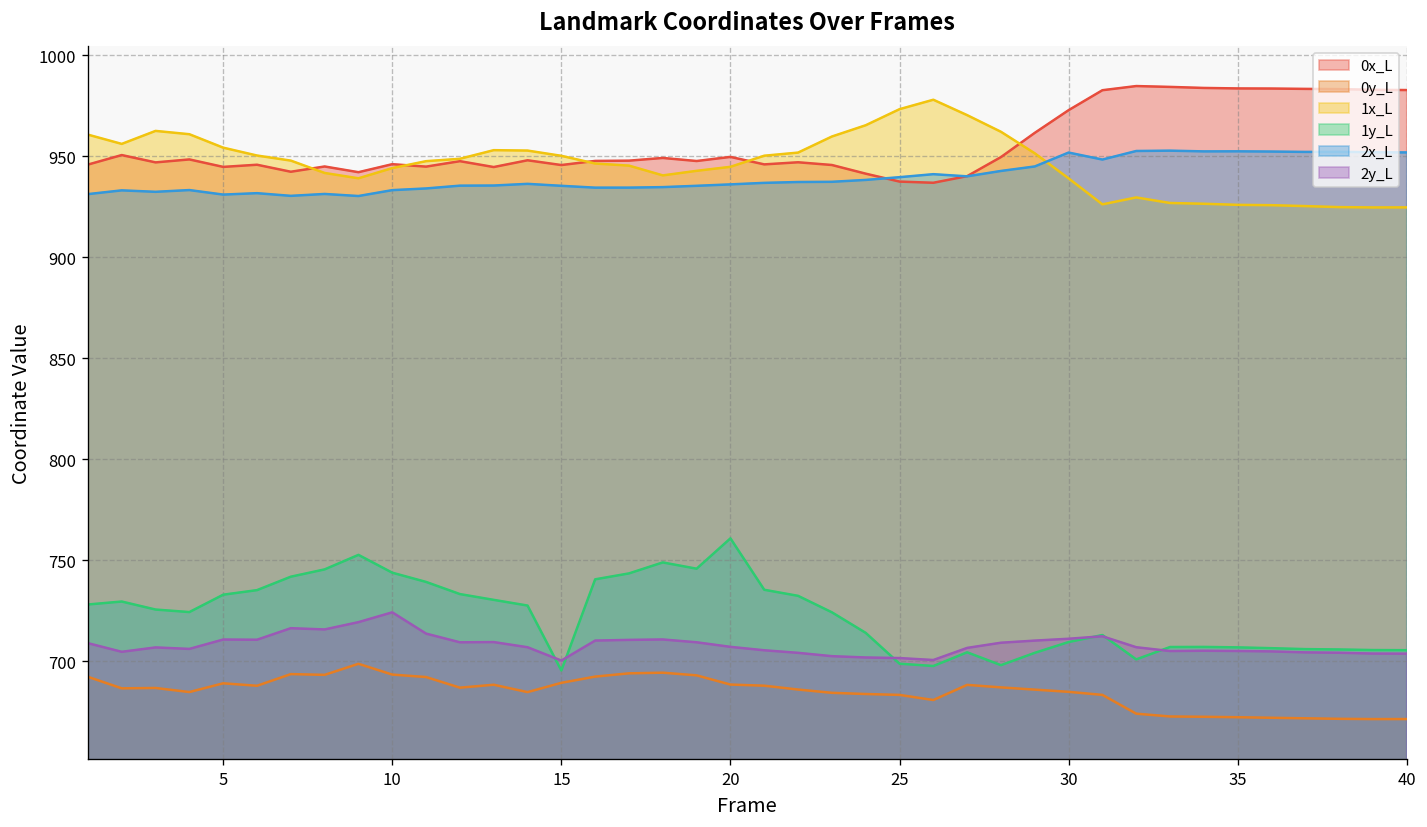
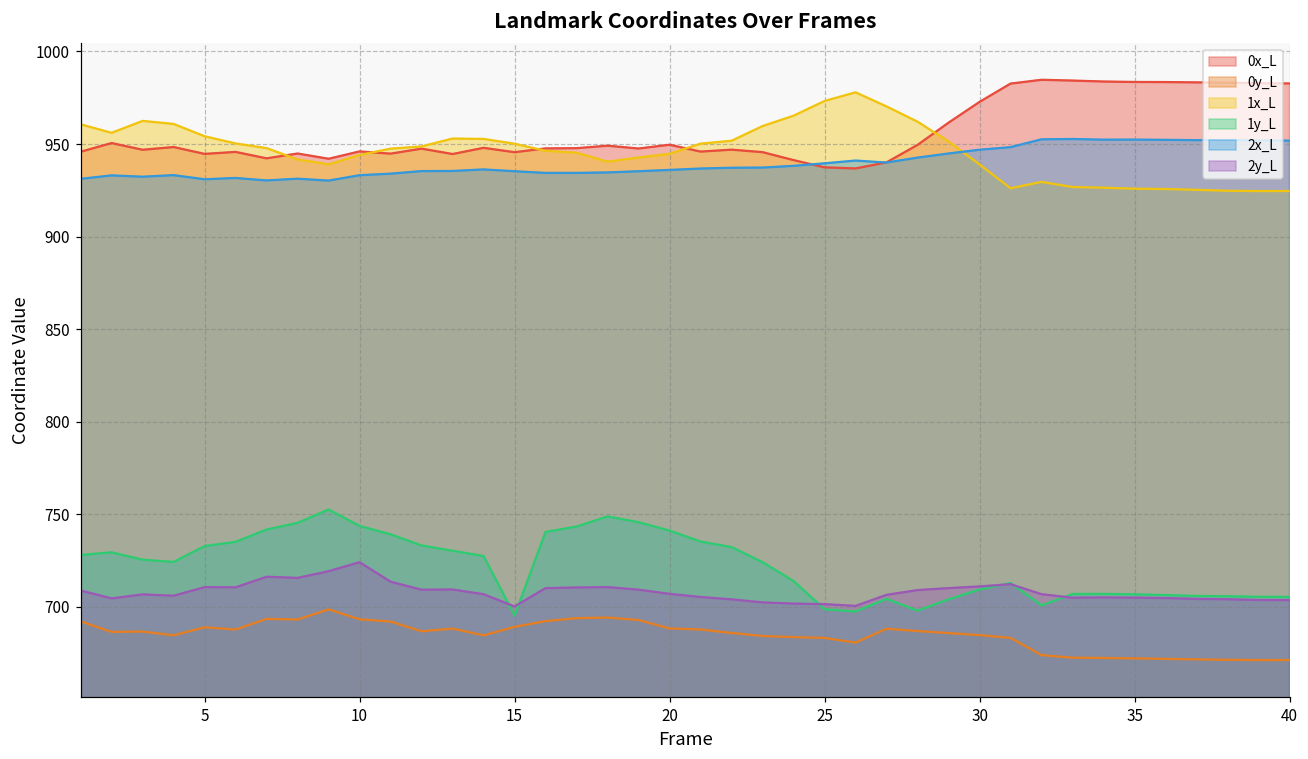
1y_L, 20: 761 -> 741
2x_L, 30: 952 -> 947
